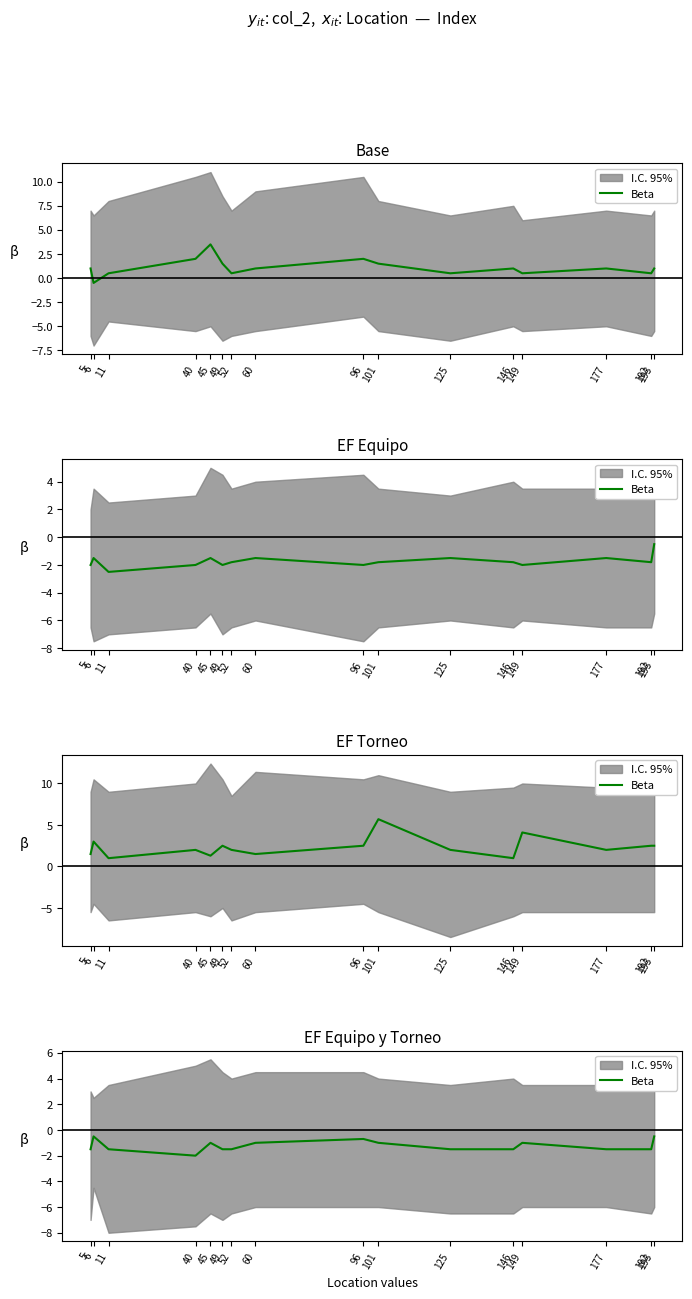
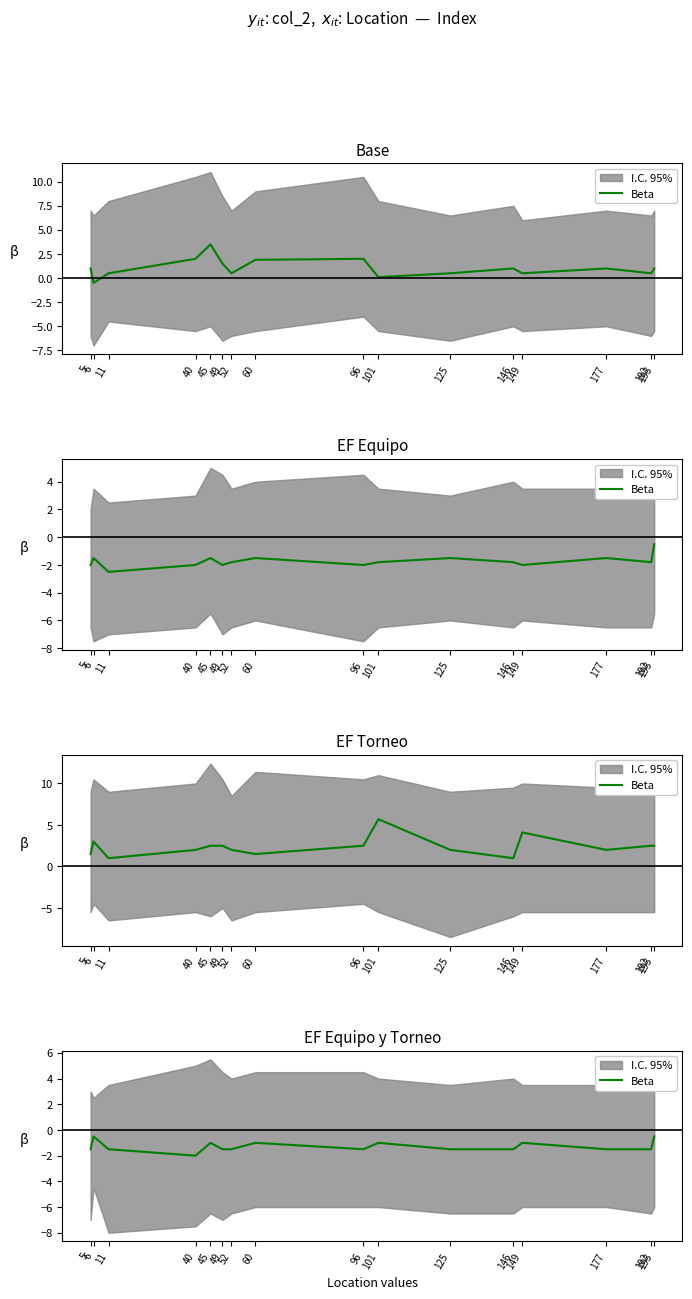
Base, Beta, 60: 1 -> 2
Base, Beta, 101: 2 -> 0
EF Torneo, Beta, 45: 1 -> 3
EF Equipo y Torneo, Beta, 96: -0.7 -> -1.5
